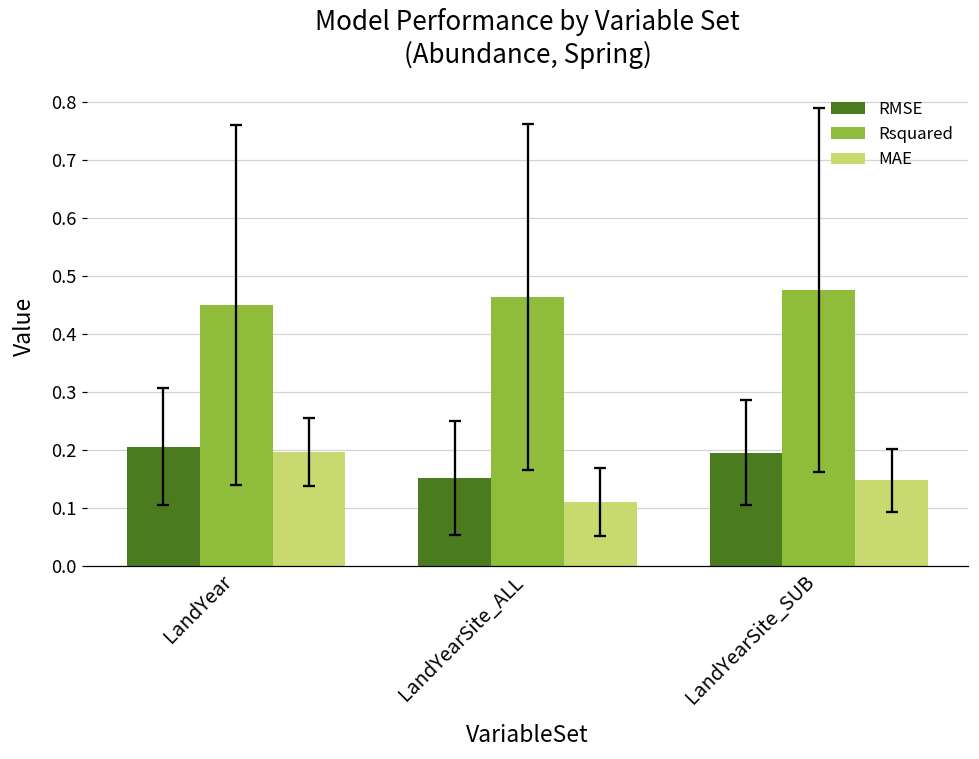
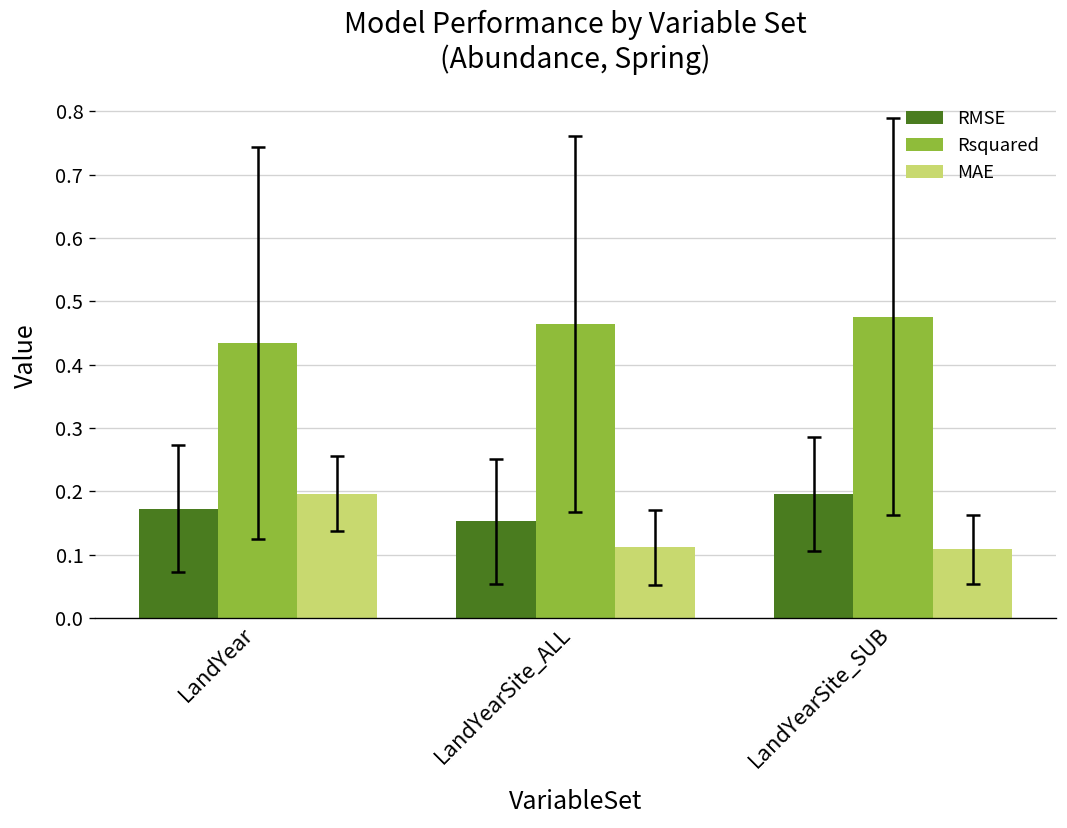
RMSE, LandYear: 0.21 -> 0.17
Rsquared, LandYear: 0.45 -> 0.43
MAE, LandYearSite_SUB: 0.15 -> 0.11
